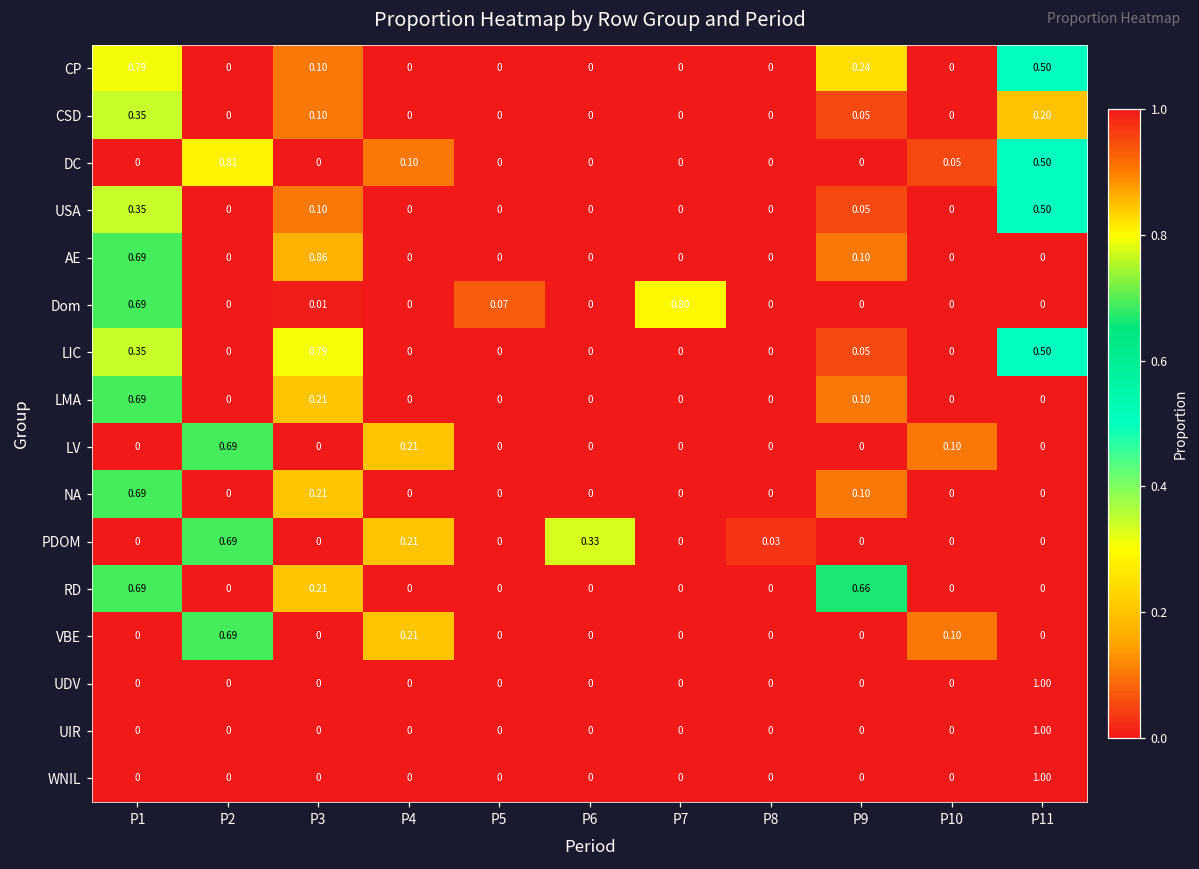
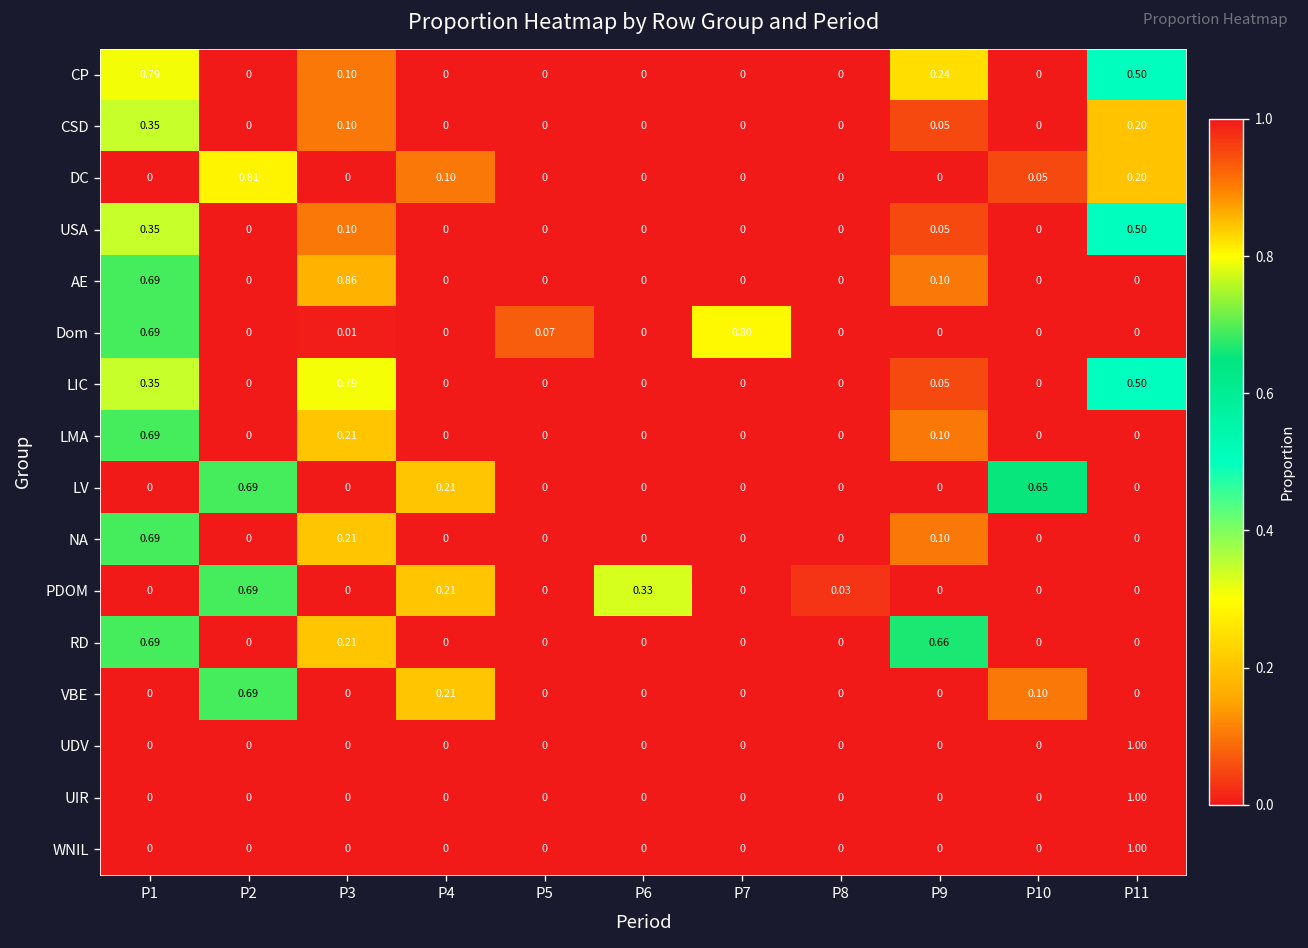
DC, P11: 0.50 -> 0.20
LV, P10: 0.10 -> 0.65
